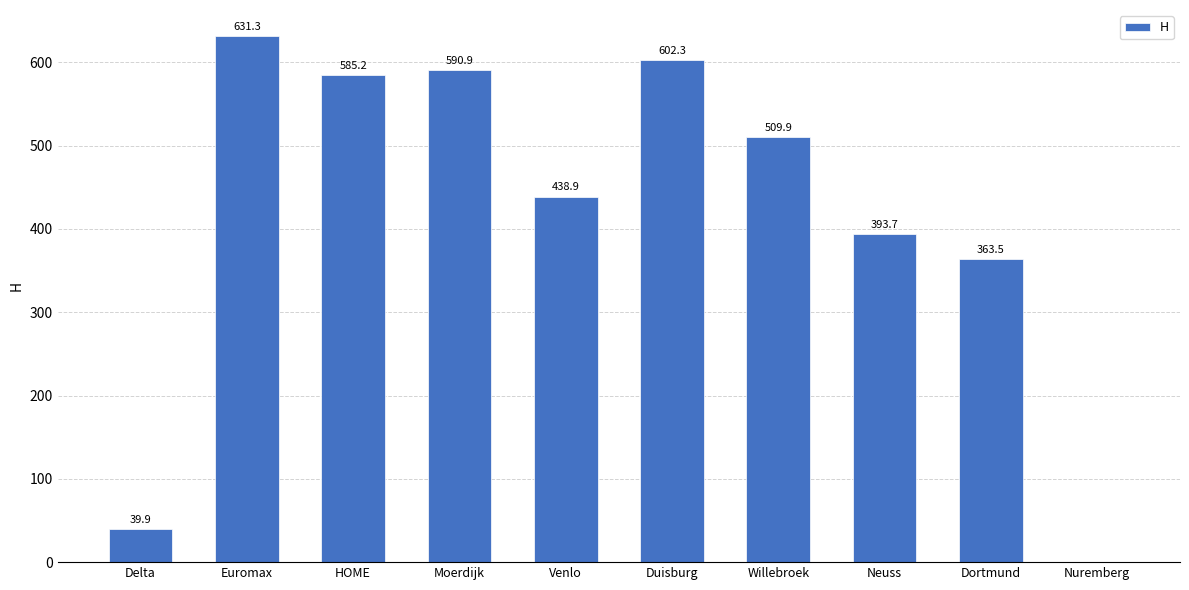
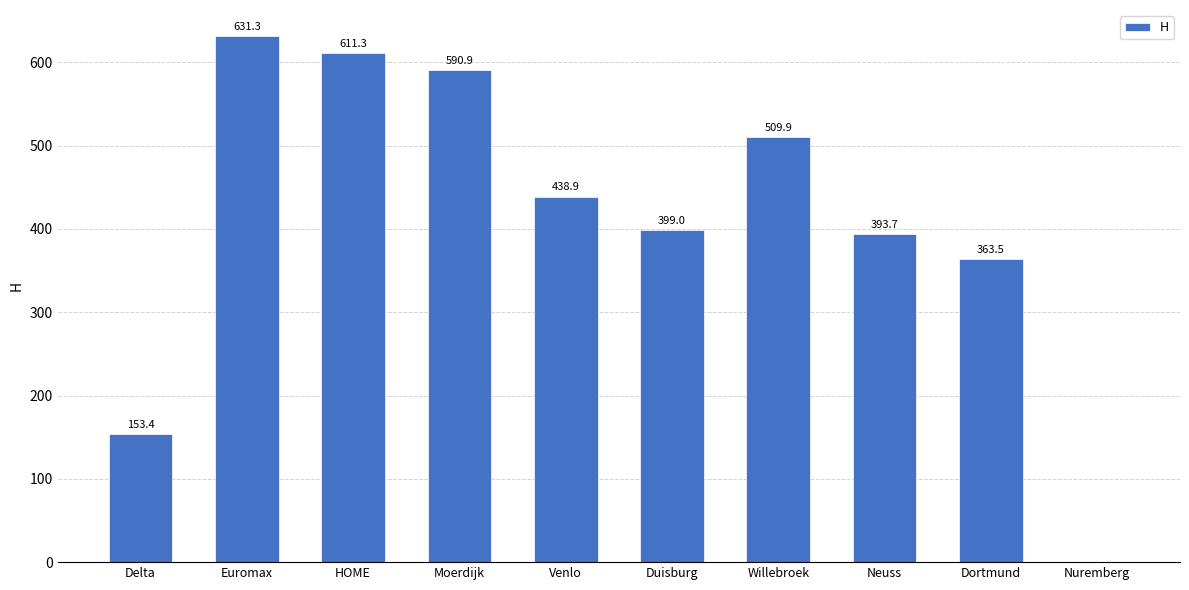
Delta: 39.9 -> 153.4
HOME: 585.2 -> 611.3
Duisburg: 602.3 -> 399.0
